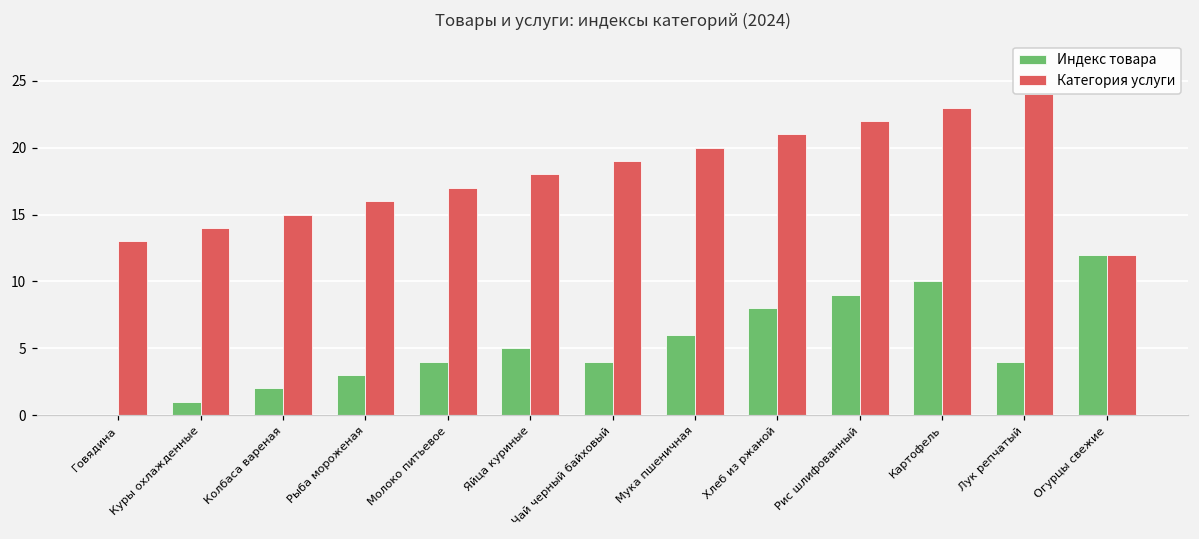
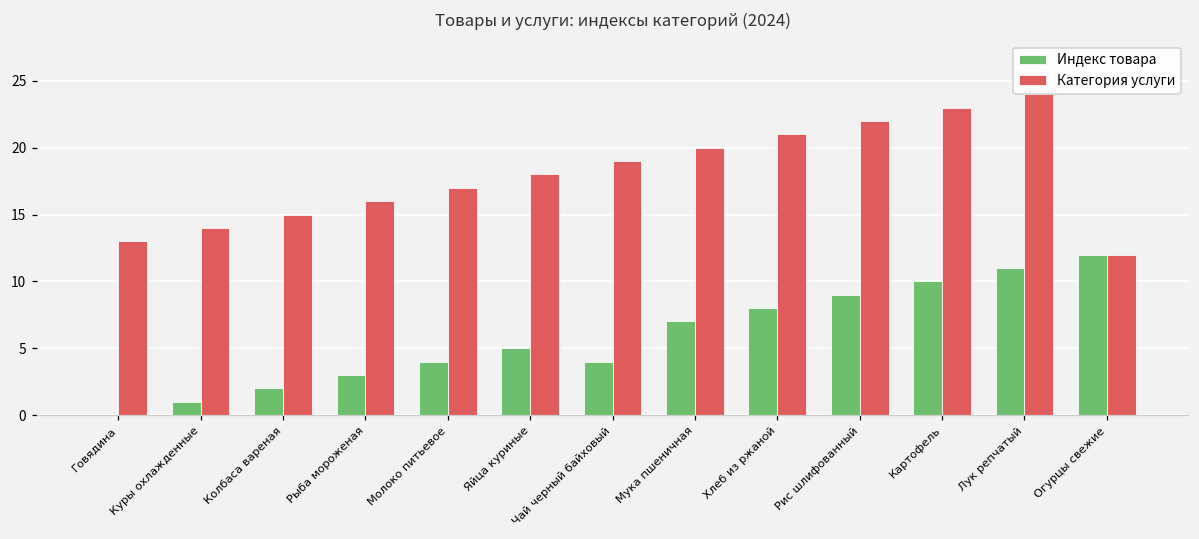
Индекс товара, Мука пшеничная: 6 -> 7
Индекс товара, Лук репчатый: 4 -> 11
